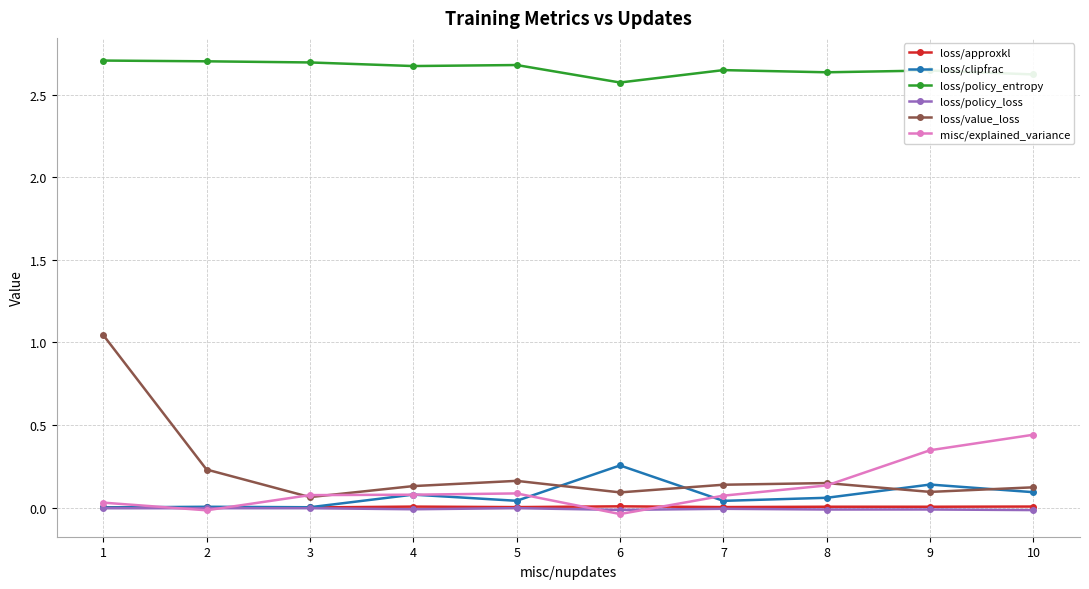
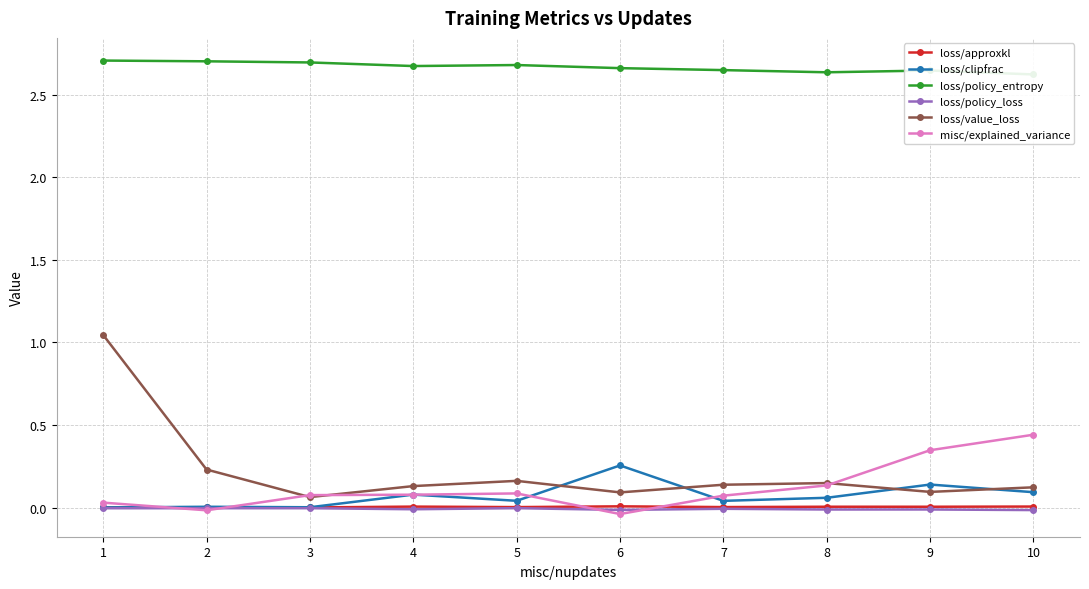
loss/policy_entropy, 6: 2.57 -> 2.66
